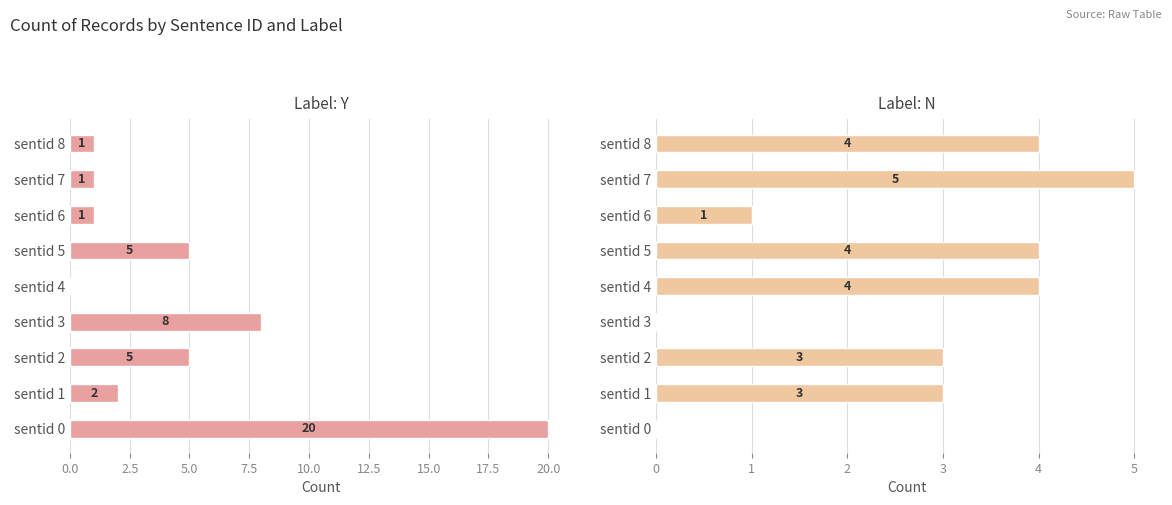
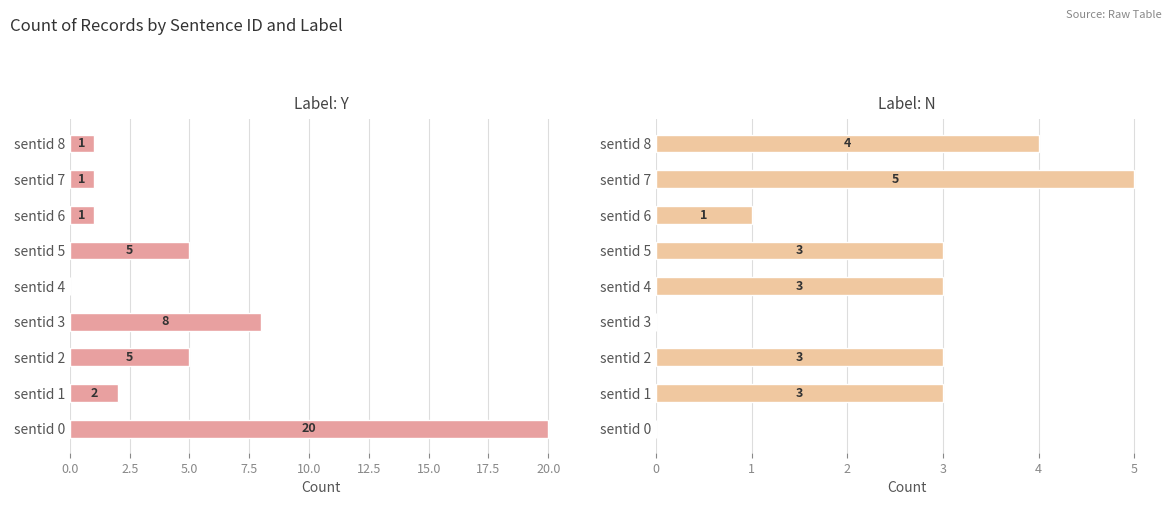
Label: N, sentid 5: 4 -> 3
Label: N, sentid 4: 4 -> 3
